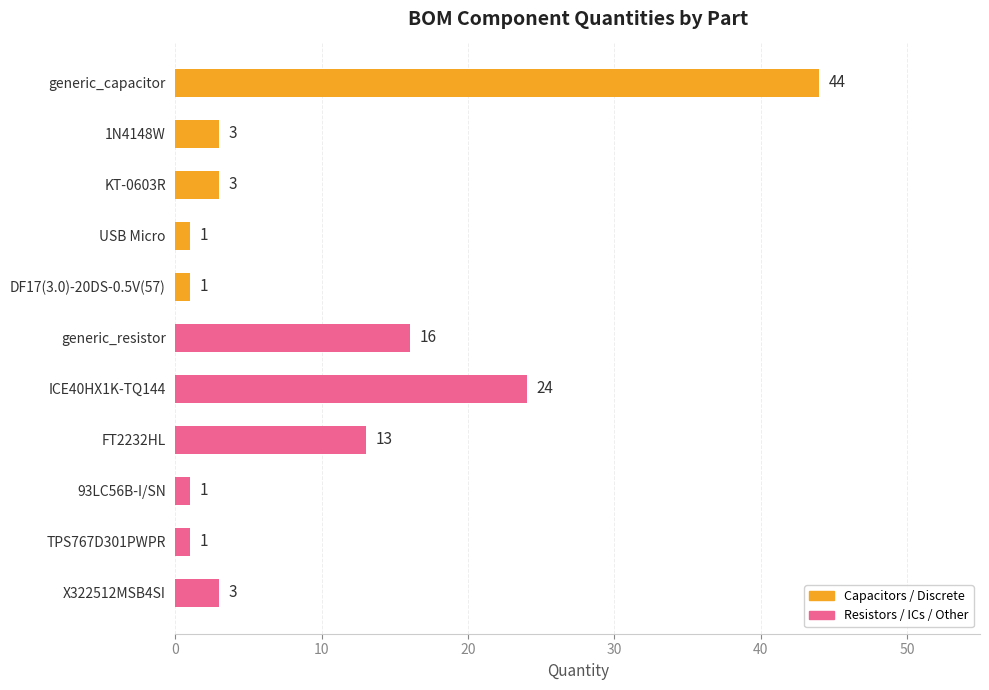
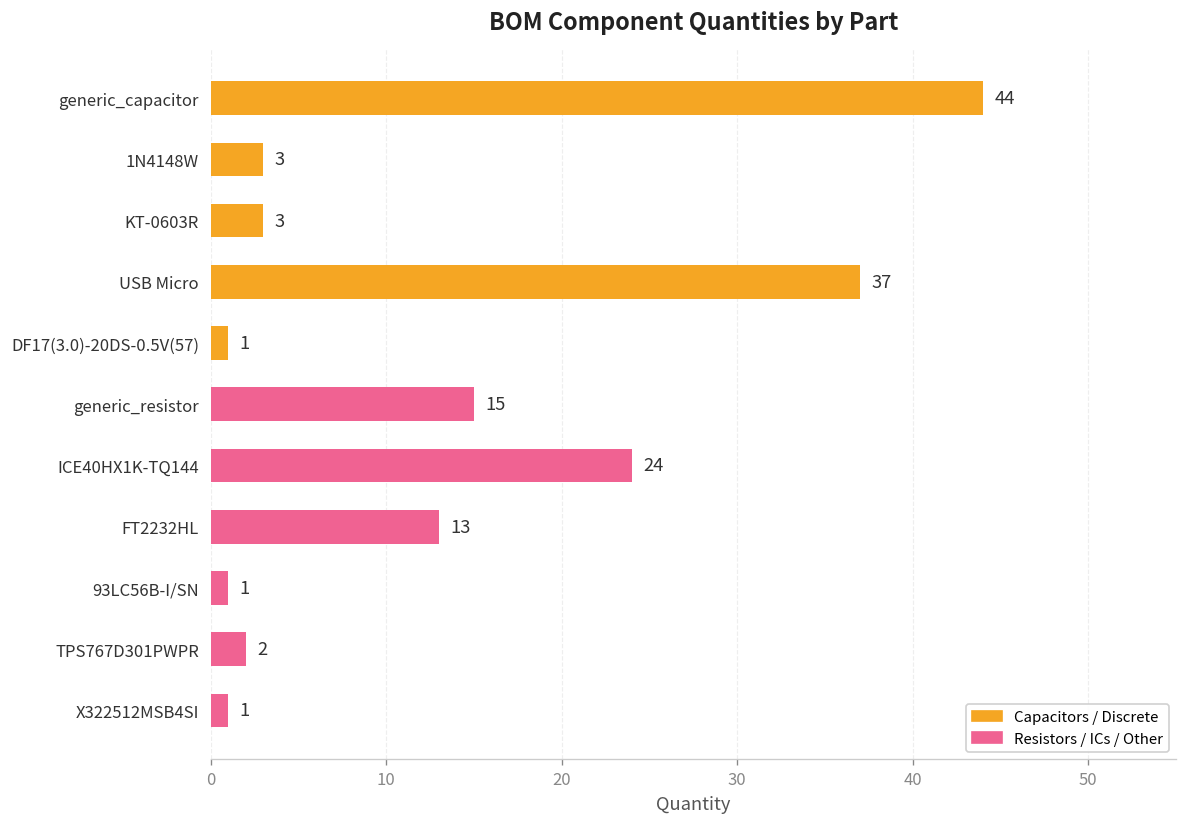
USB Micro: 1 -> 37
generic_resistor: 16 -> 15
TPS767D301PWPR: 1 -> 2
X322512MSB4SI: 3 -> 1
